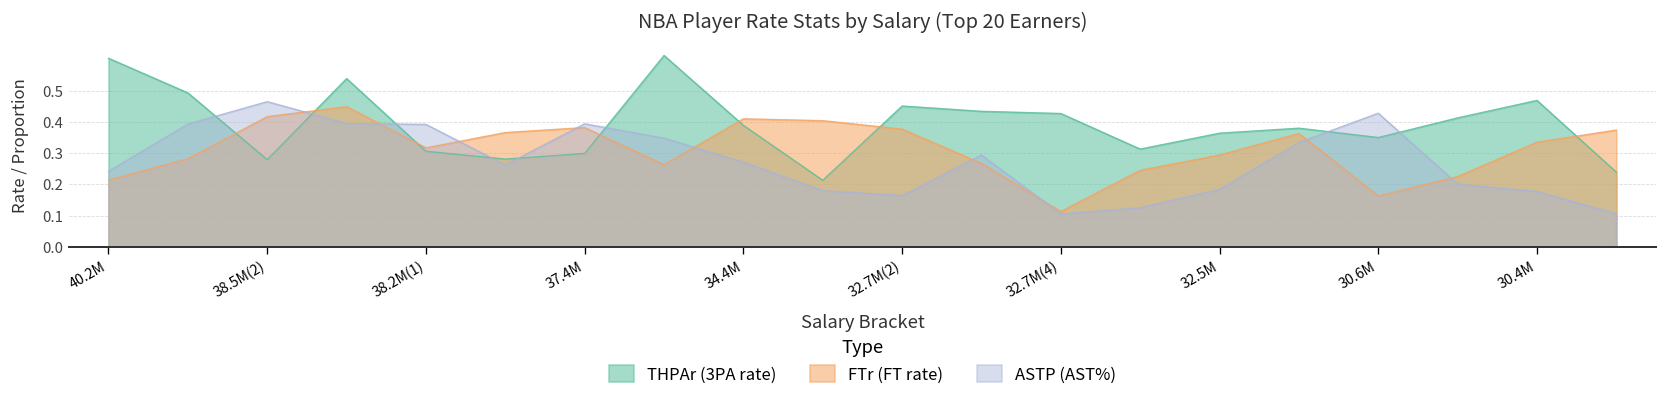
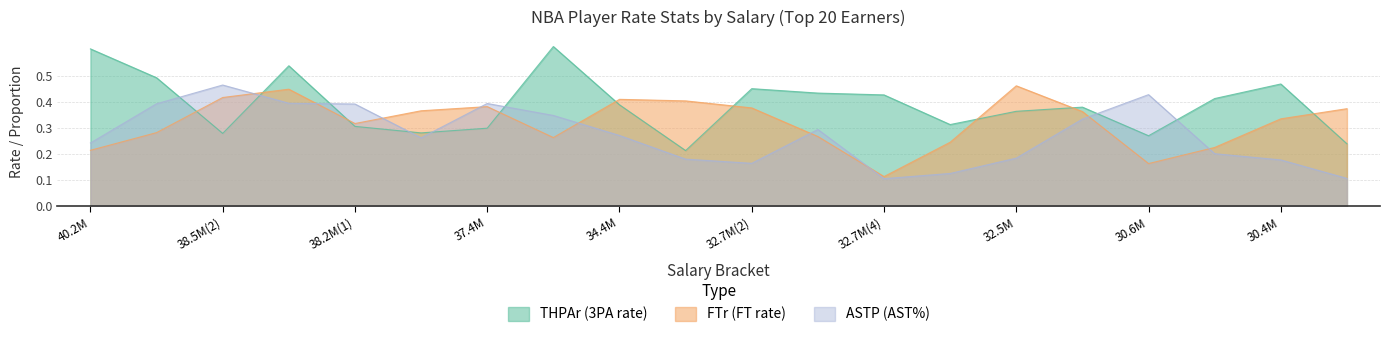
FTr (FT rate), 32.5M: 0.29 -> 0.46
THPAr (3PA rate), 30.6M: 0.35 -> 0.27
